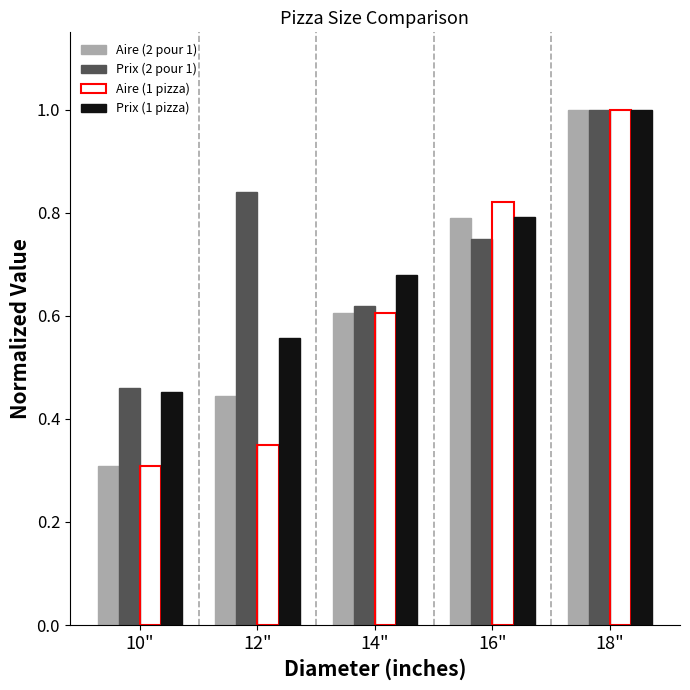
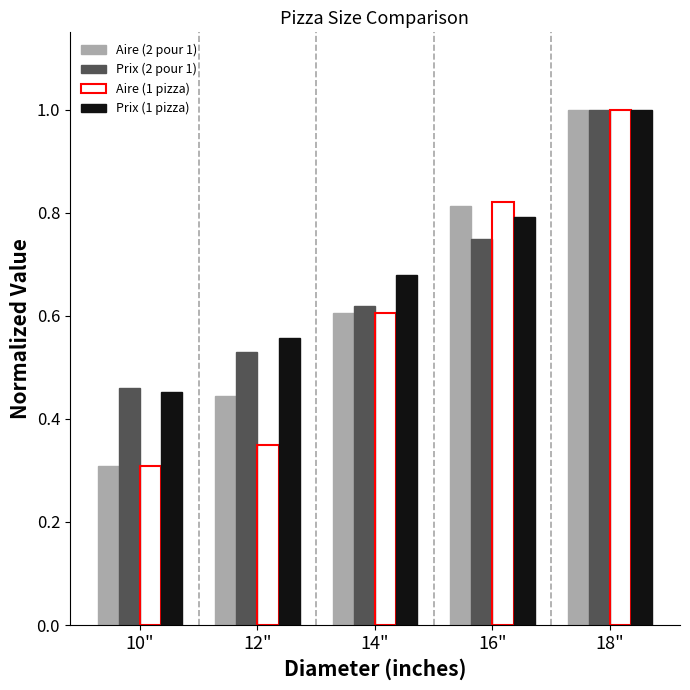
Prix (2 pour 1), 12": 0.84 -> 0.53
Aire (2 pour 1), 16": 0.79 -> 0.81
